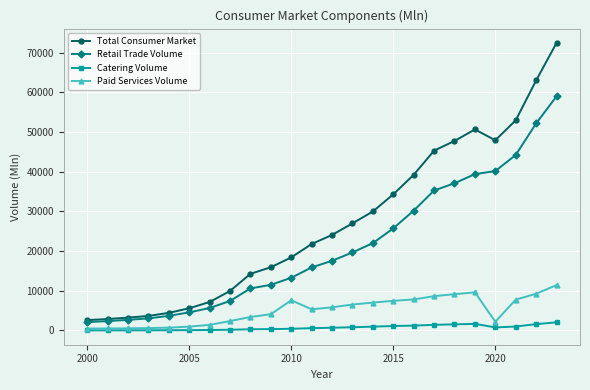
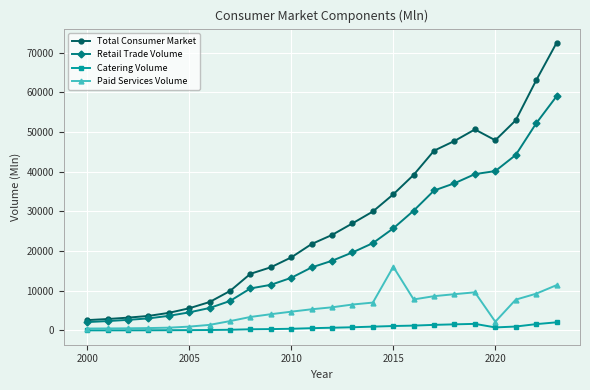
Paid Services Volume, 2010: 8000 -> 5000
Paid Services Volume, 2015: 7000 -> 16000
